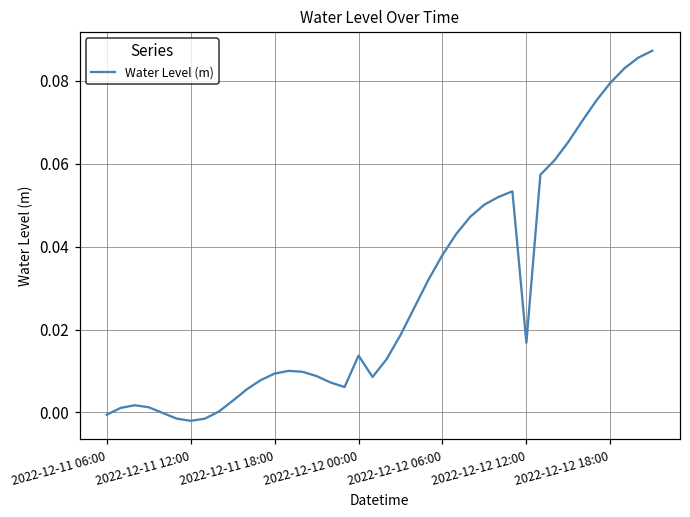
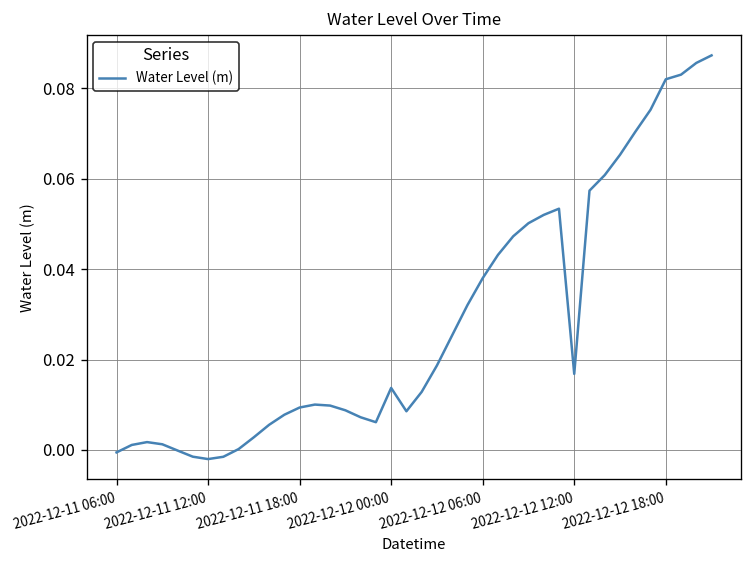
2022-12-12 18:00: 0.080 -> 0.082
